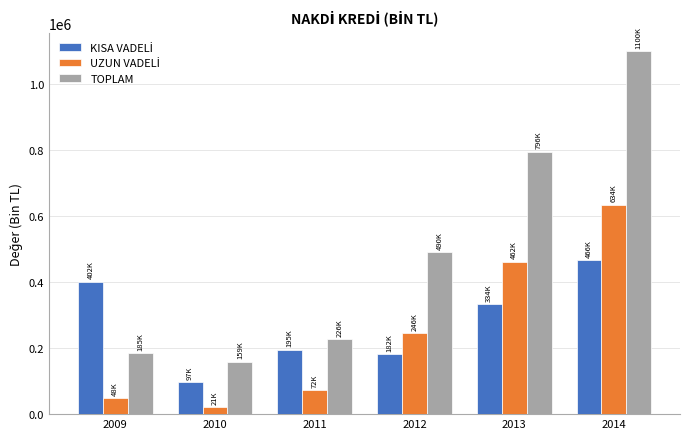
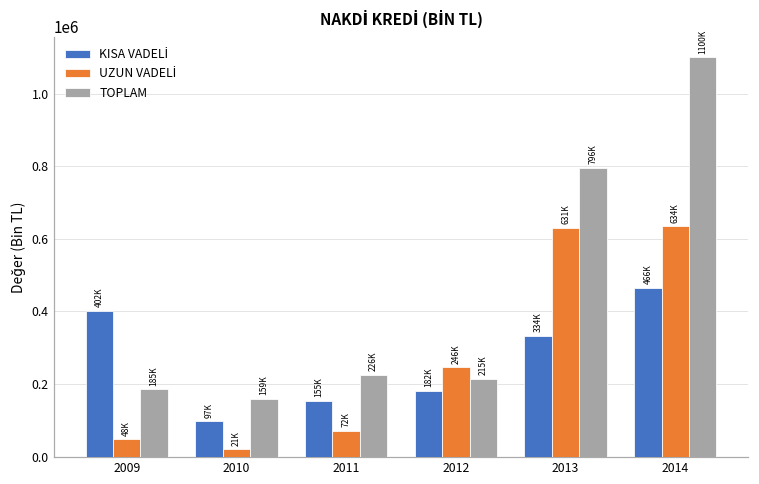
KISA VADELİ, 2011: 195K -> 155K
TOPLAM, 2012: 490K -> 215K
UZUN VADELİ, 2013: 462K -> 631K
